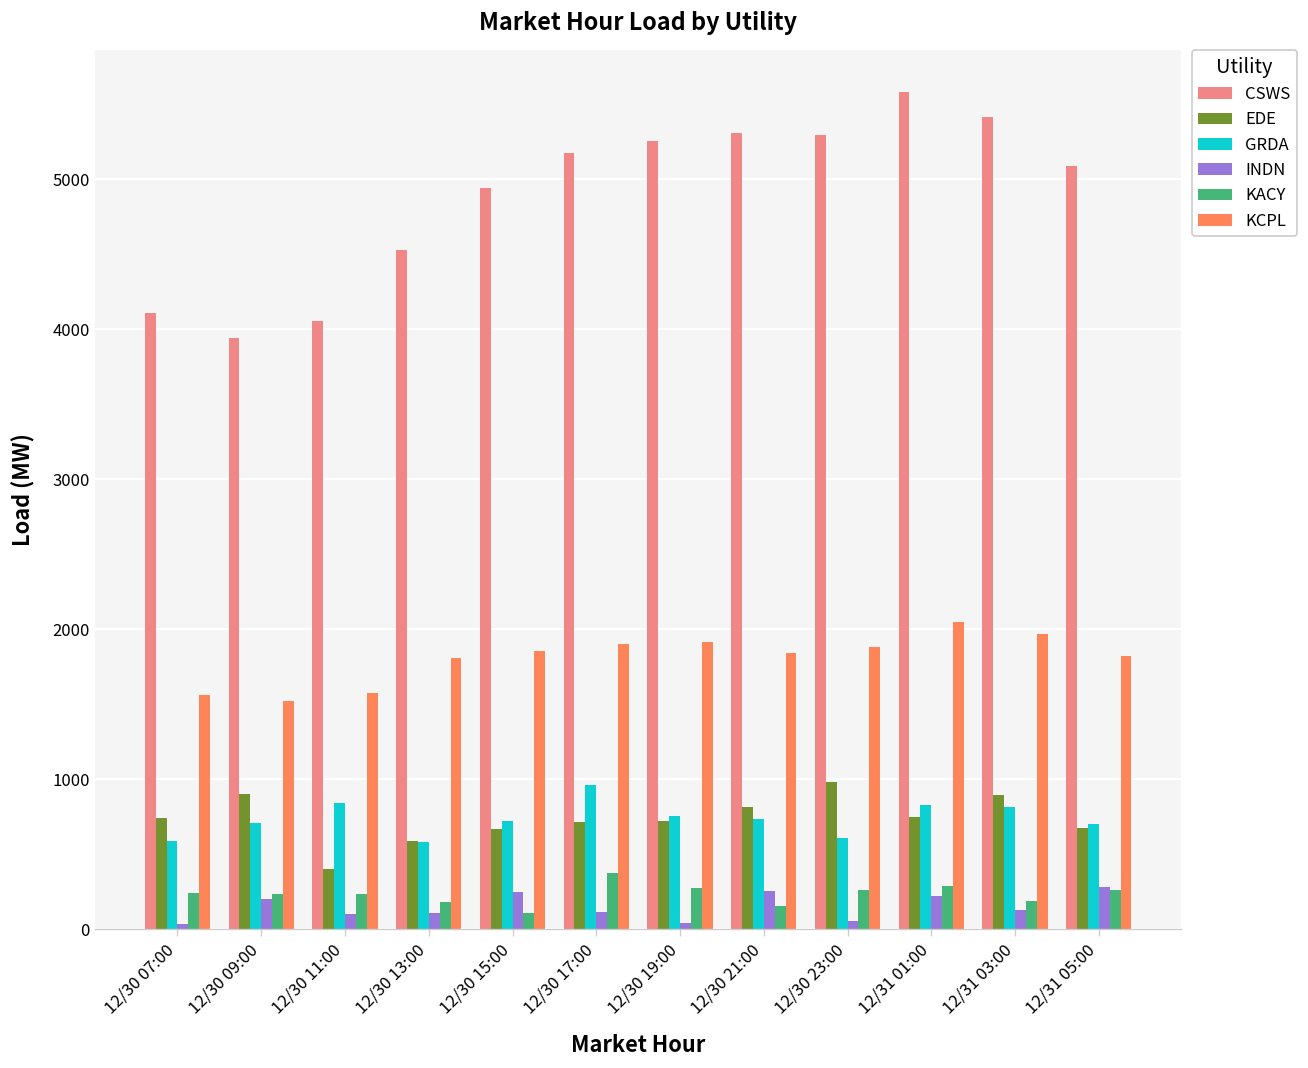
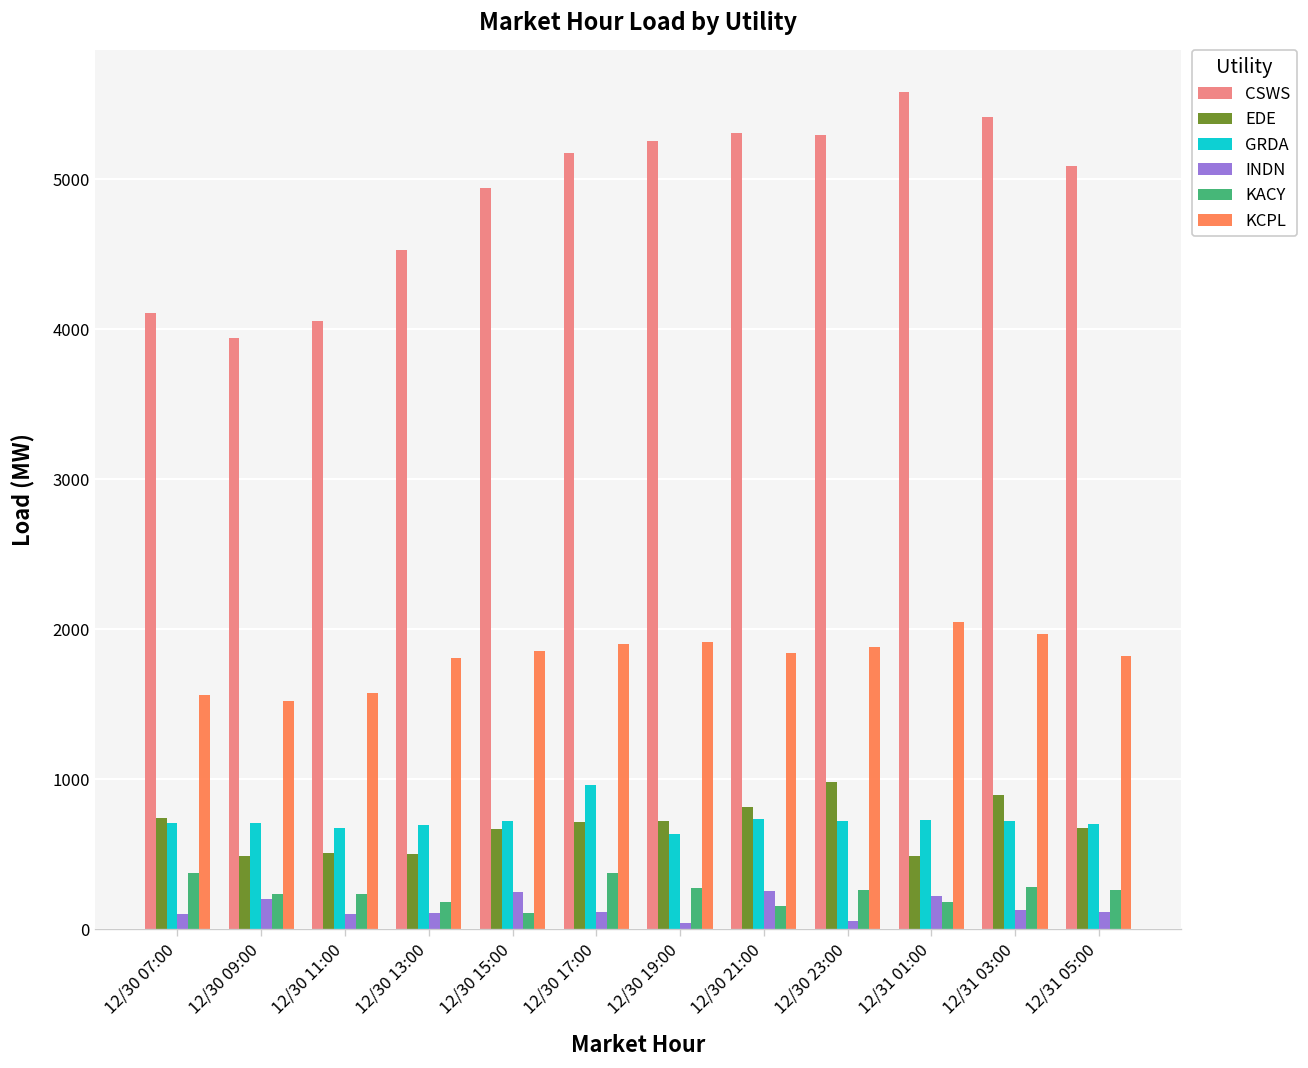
GRDA, 12/30 07:00: 590 -> 710
INDN, 12/30 07:00: 30 -> 100
KACY, 12/30 07:00: 240 -> 370
EDE, 12/30 09:00: 900 -> 490
EDE, 12/30 11:00: 400 -> 510
GRDA, 12/30 11:00: 840 -> 670
EDE, 12/30 13:00: 590 -> 500
GRDA, 12/30 13:00: 580 -> 690
GRDA, 12/30 19:00: 750 -> 630
GRDA, 12/30 23:00: 610 -> 720
EDE, 12/31 01:00: 750 -> 490
GRDA, 12/31 01:00: 830 -> 730
KACY, 12/31 01:00: 280 -> 180
GRDA, 12/31 03:00: 810 -> 720
KACY, 12/31 03:00: 190 -> 280
INDN, 12/31 05:00: 280 -> 120
